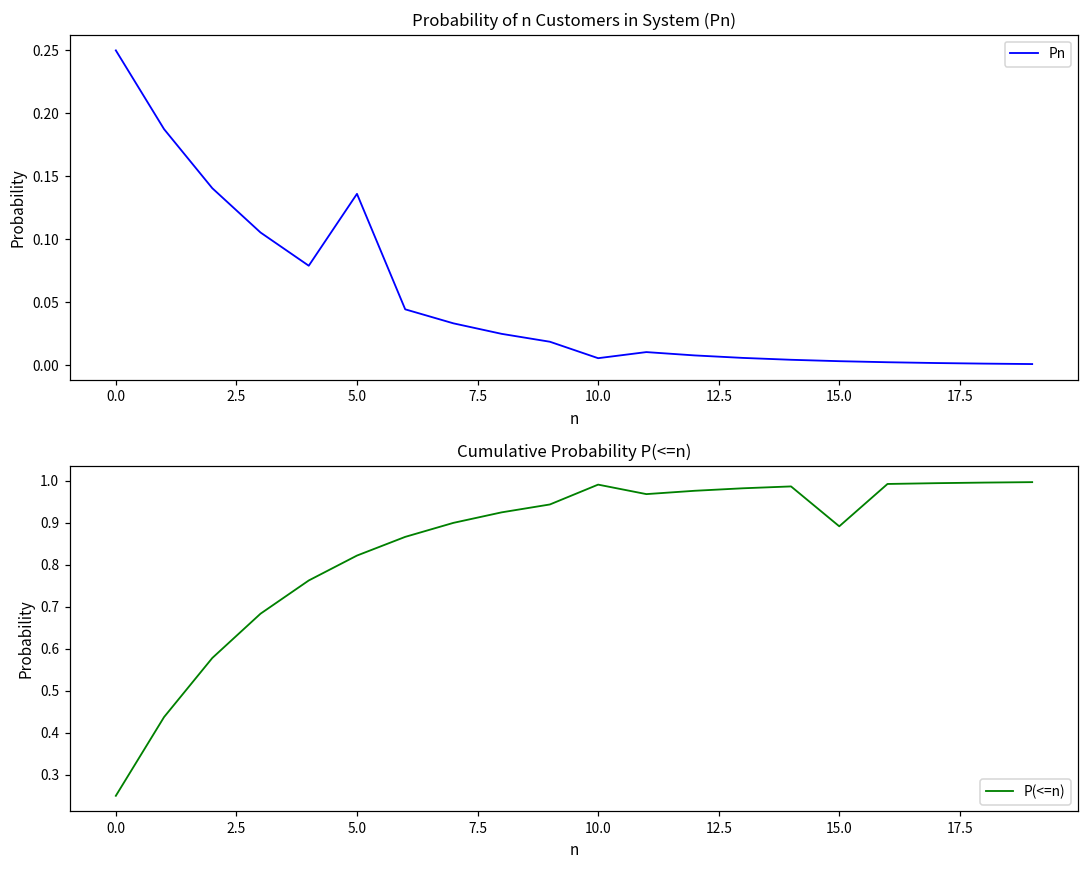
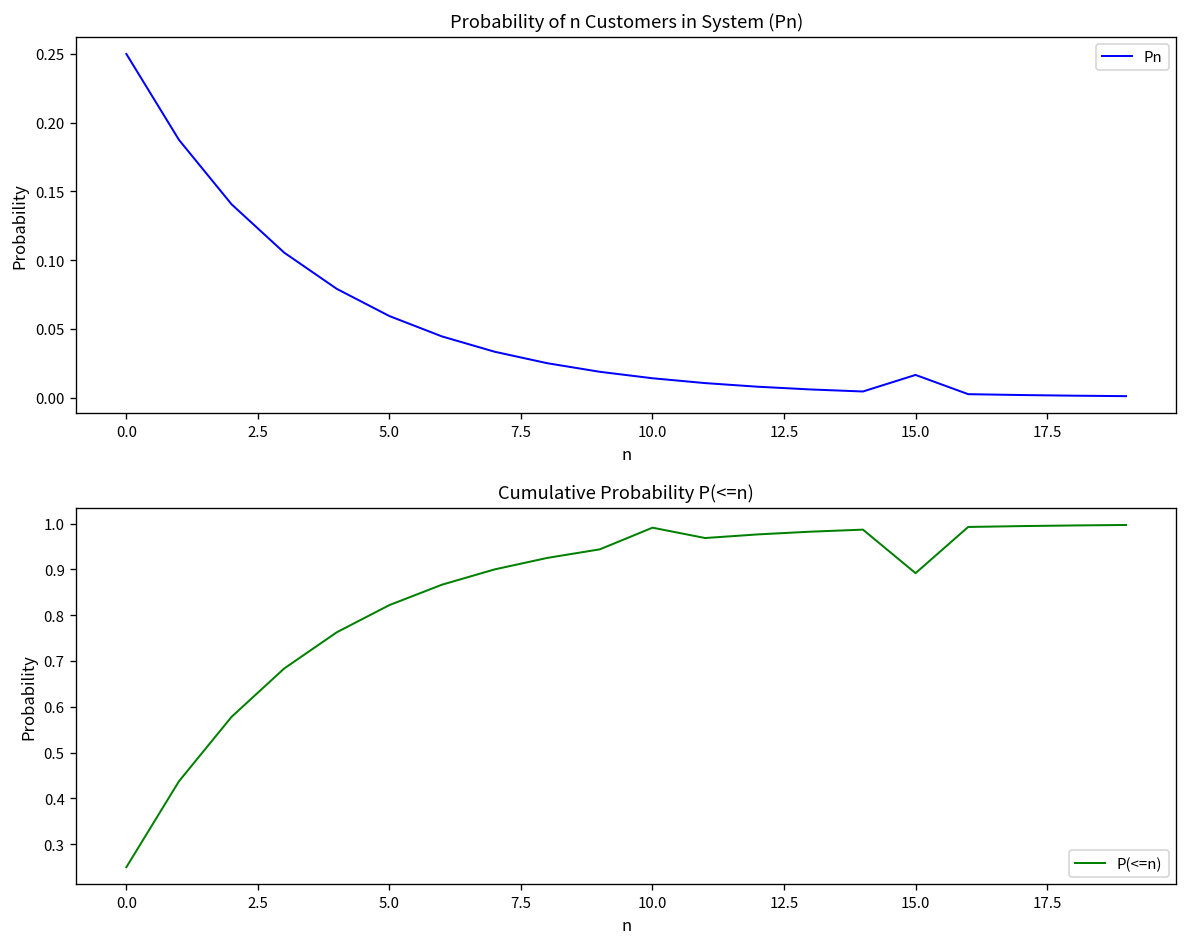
Probability of n Customers in System (Pn), 5.0: 0.136 -> 0.059
Probability of n Customers in System (Pn), 10.0: 0.006 -> 0.014
Probability of n Customers in System (Pn), 15.0: 0.003 -> 0.017
